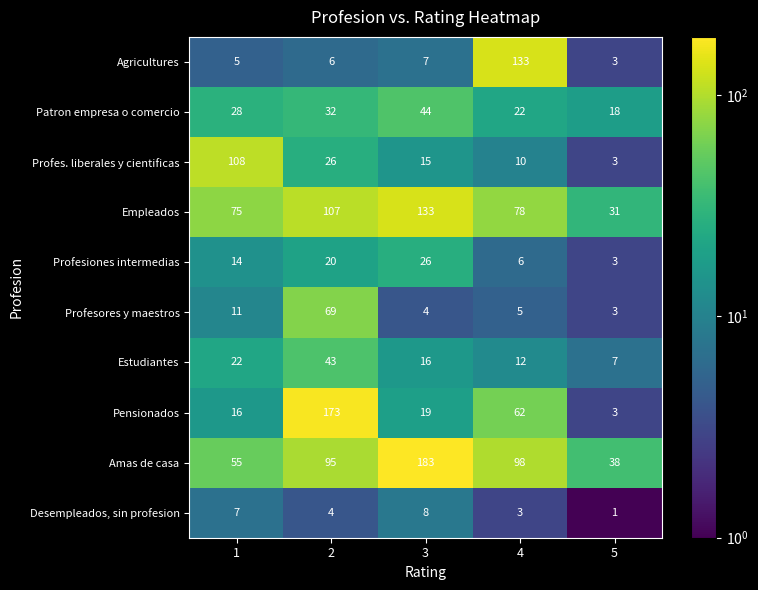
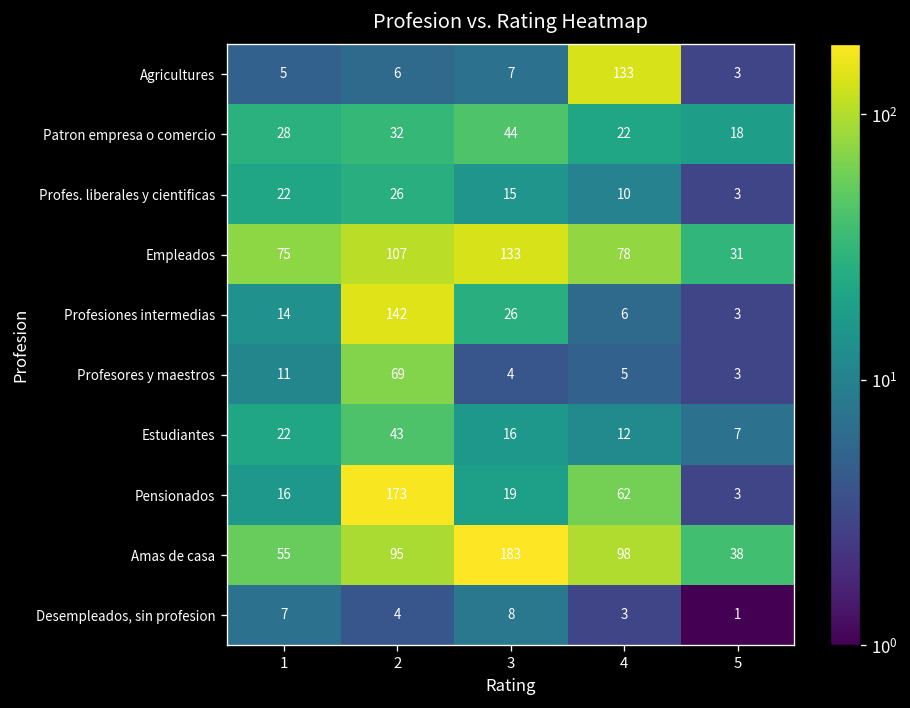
Profes. liberales y cientificas, 1: 108 -> 22
Profesiones intermedias, 2: 20 -> 142
